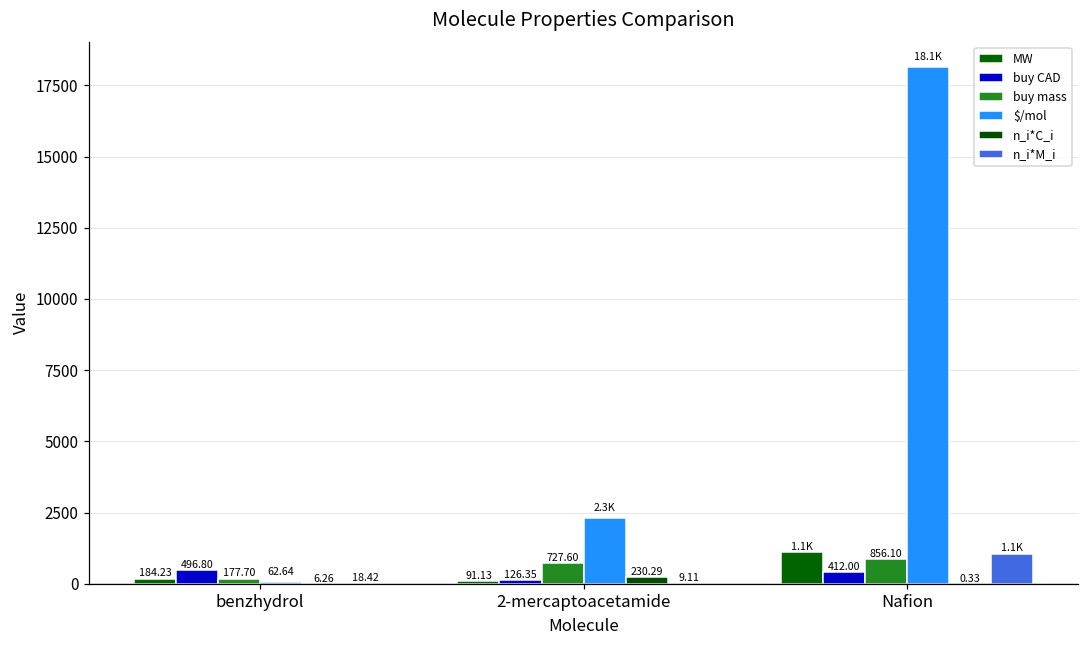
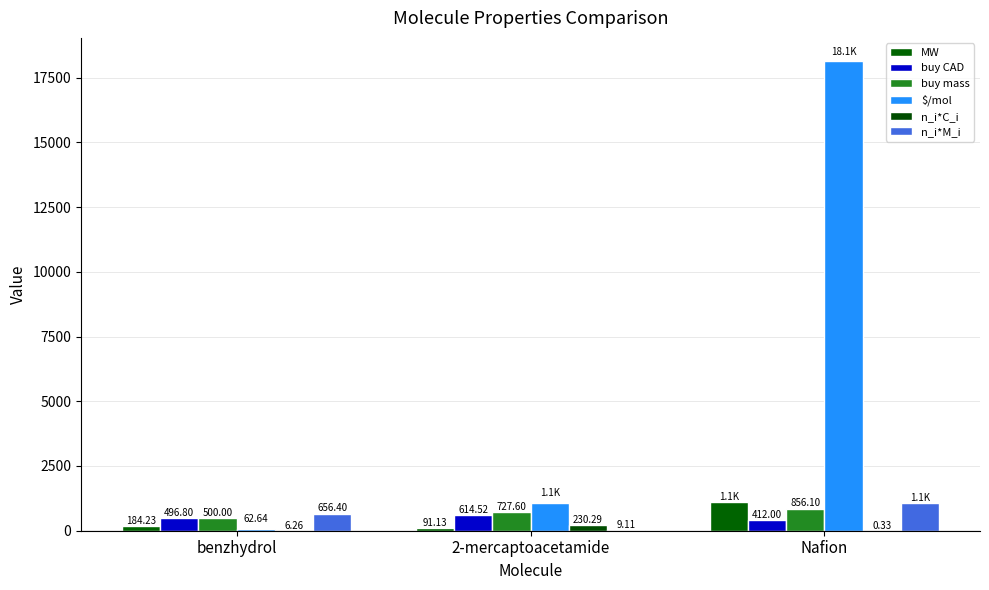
buy mass, benzhydrol: 177.70 -> 500.00
n_i*M_i, benzhydrol: 18.42 -> 656.40
buy CAD, 2-mercaptoacetamide: 126.35 -> 614.52
$/mol, 2-mercaptoacetamide: 2.3K -> 1.1K
